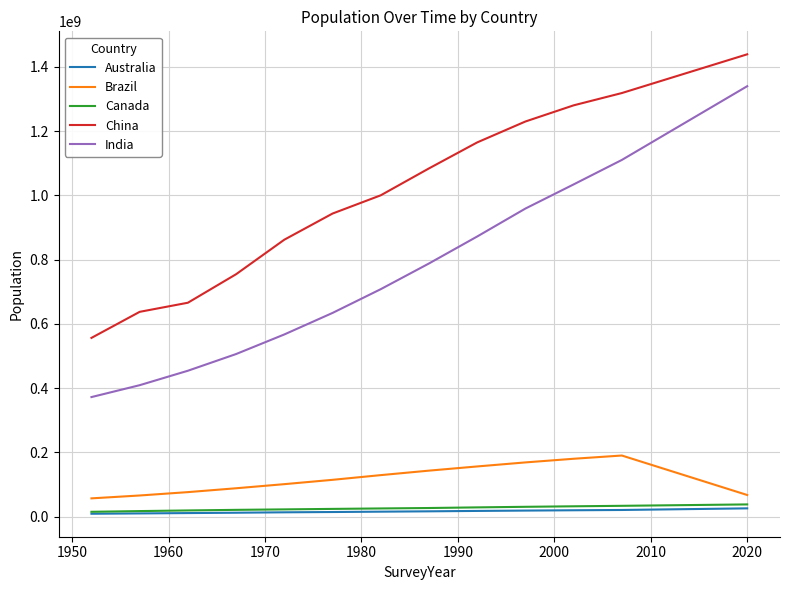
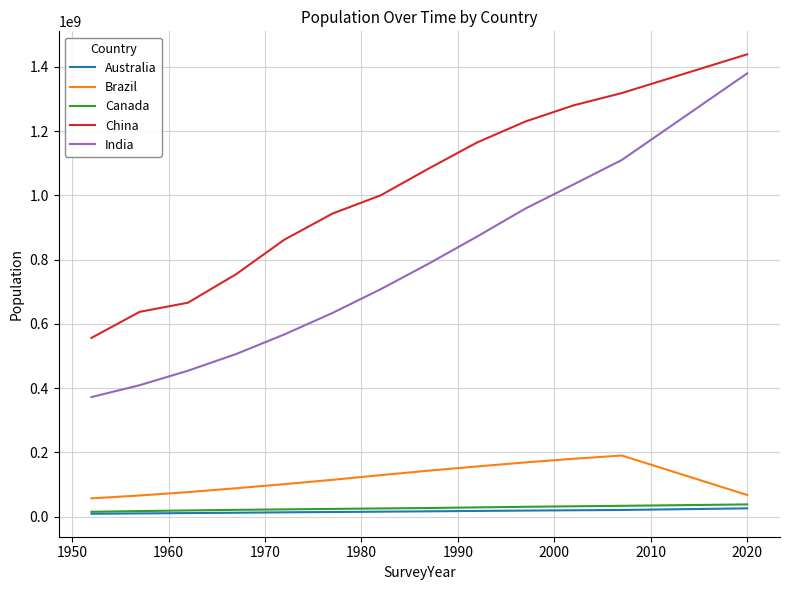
India, 2020: 1340000000 -> 1380000000
